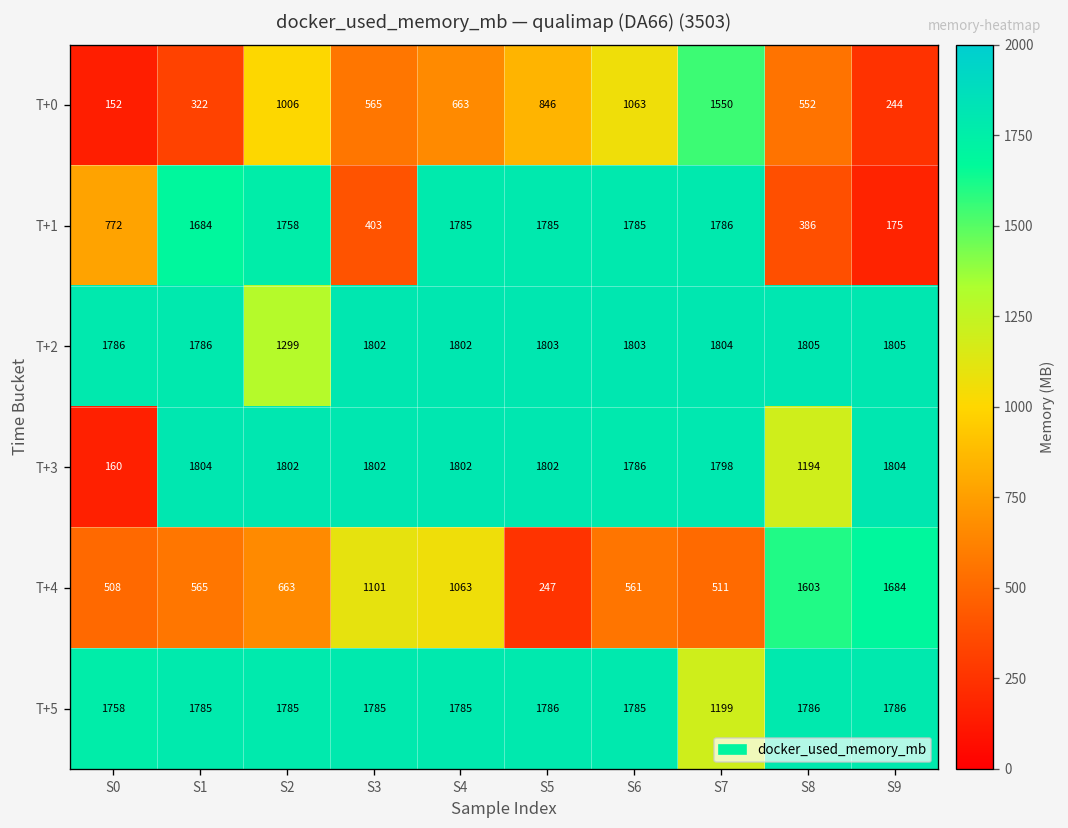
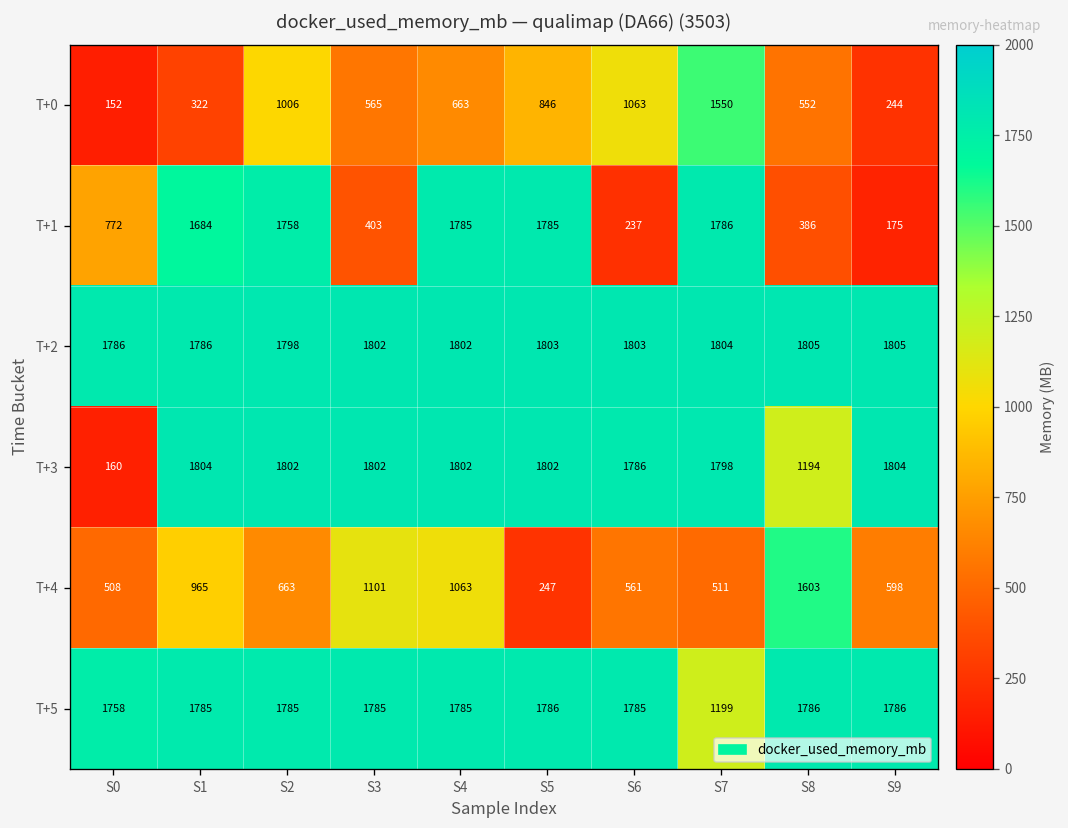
T+1, S6: 1785 -> 237
T+2, S2: 1299 -> 1798
T+4, S1: 565 -> 965
T+4, S9: 1684 -> 598
